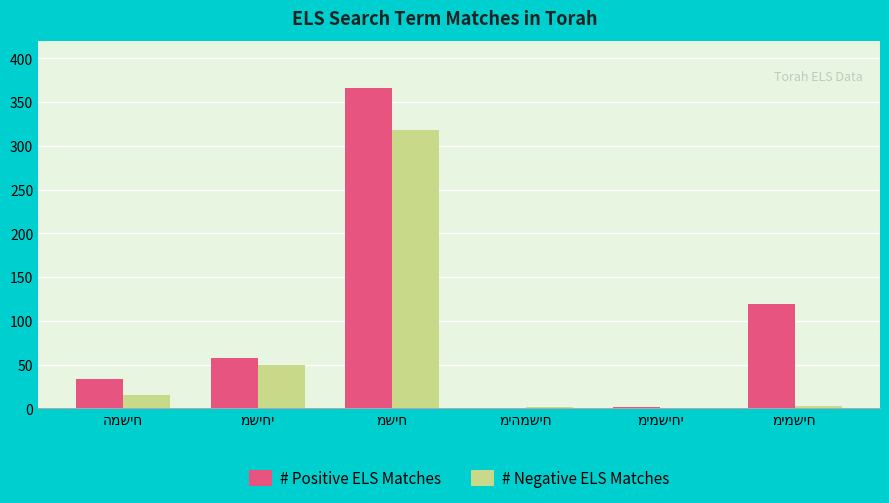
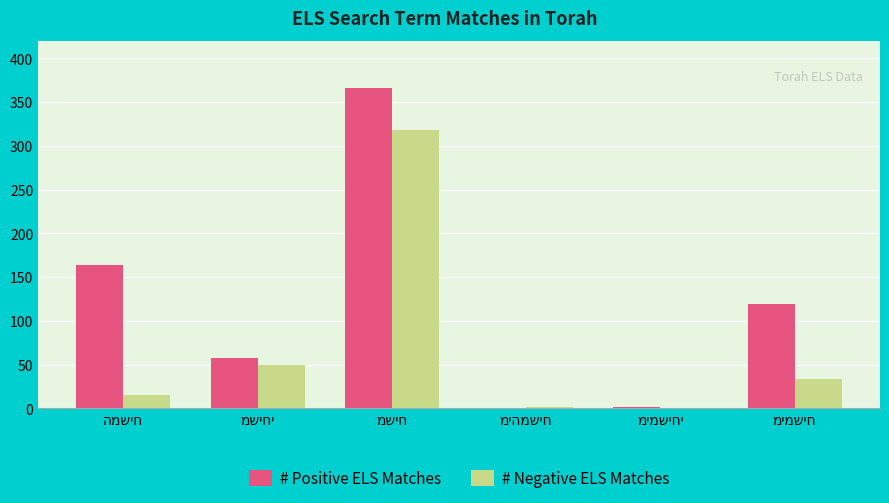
# Positive ELS Matches, המשיח: 30 -> 160
# Negative ELS Matches, מימשיח: 0 -> 30
